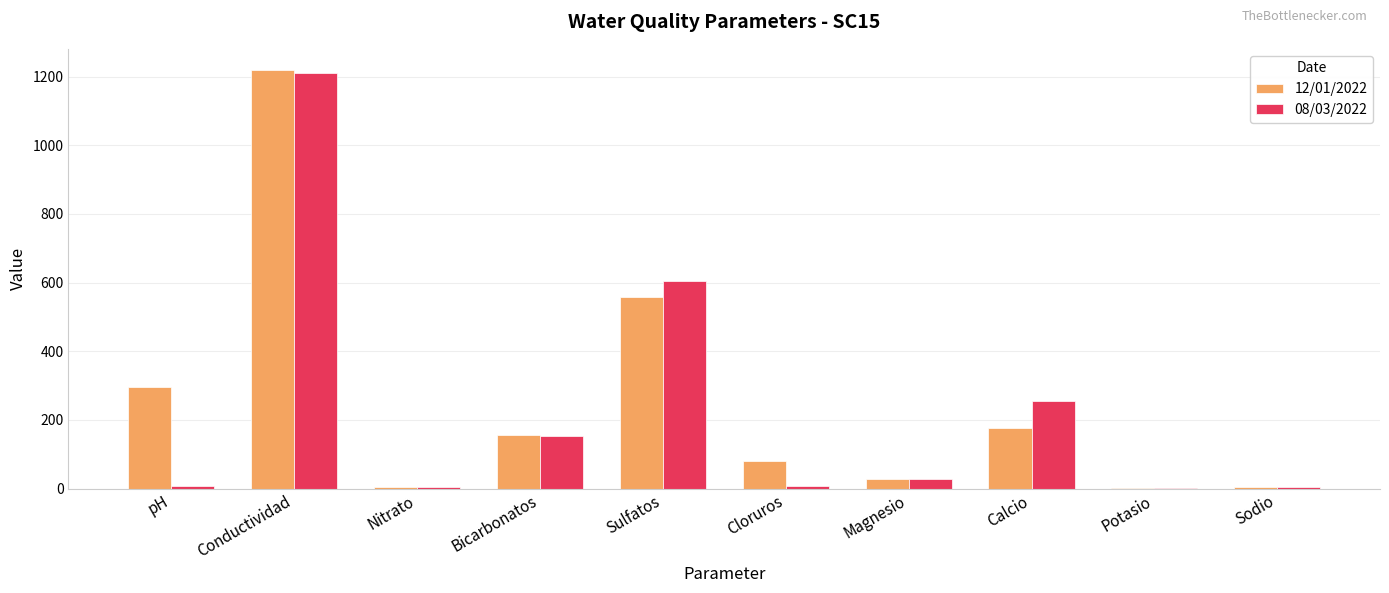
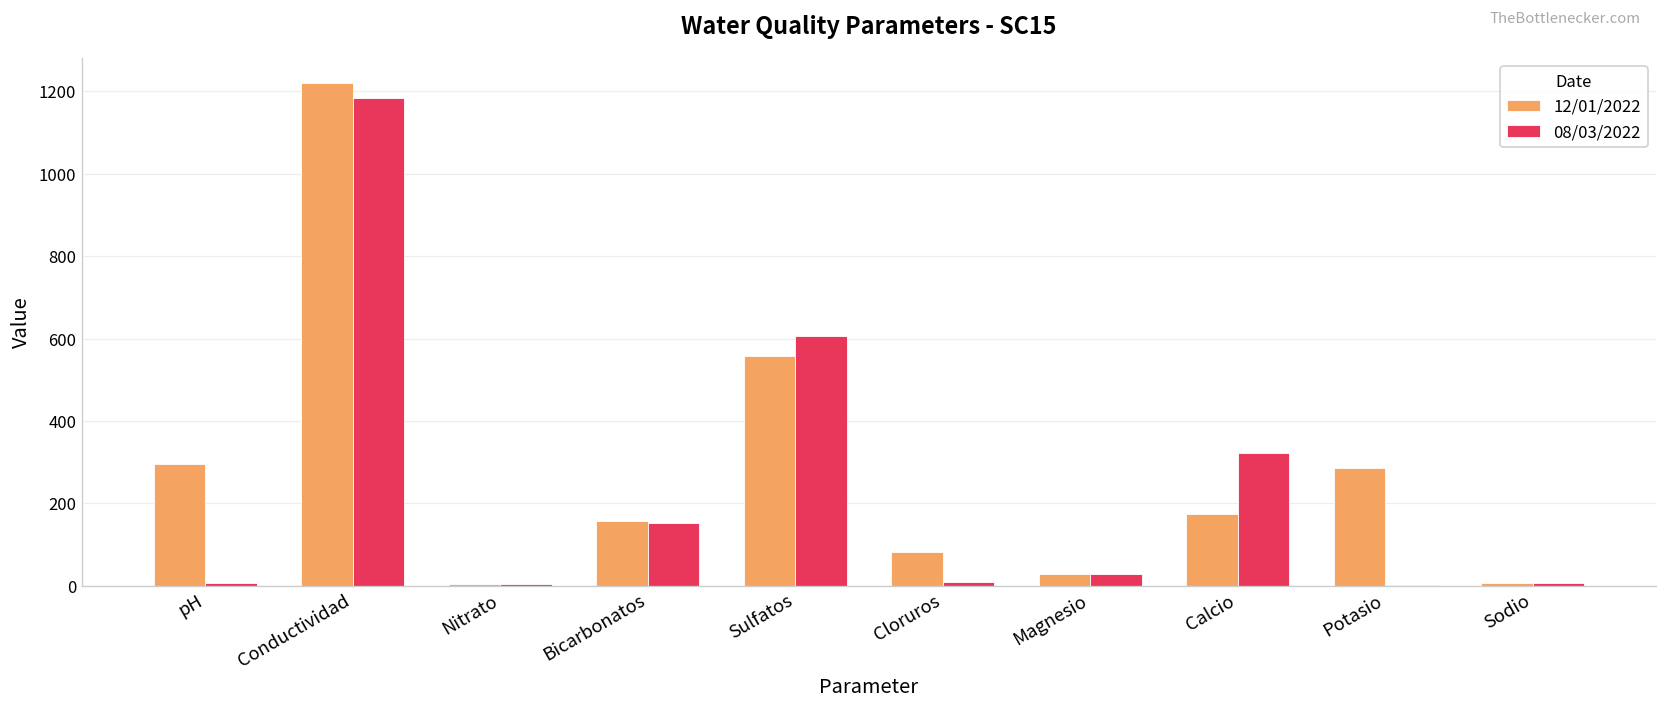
08/03/2022, Conductividad: 1210 -> 1190
08/03/2022, Calcio: 250 -> 320
12/01/2022, Potasio: 0 -> 290
